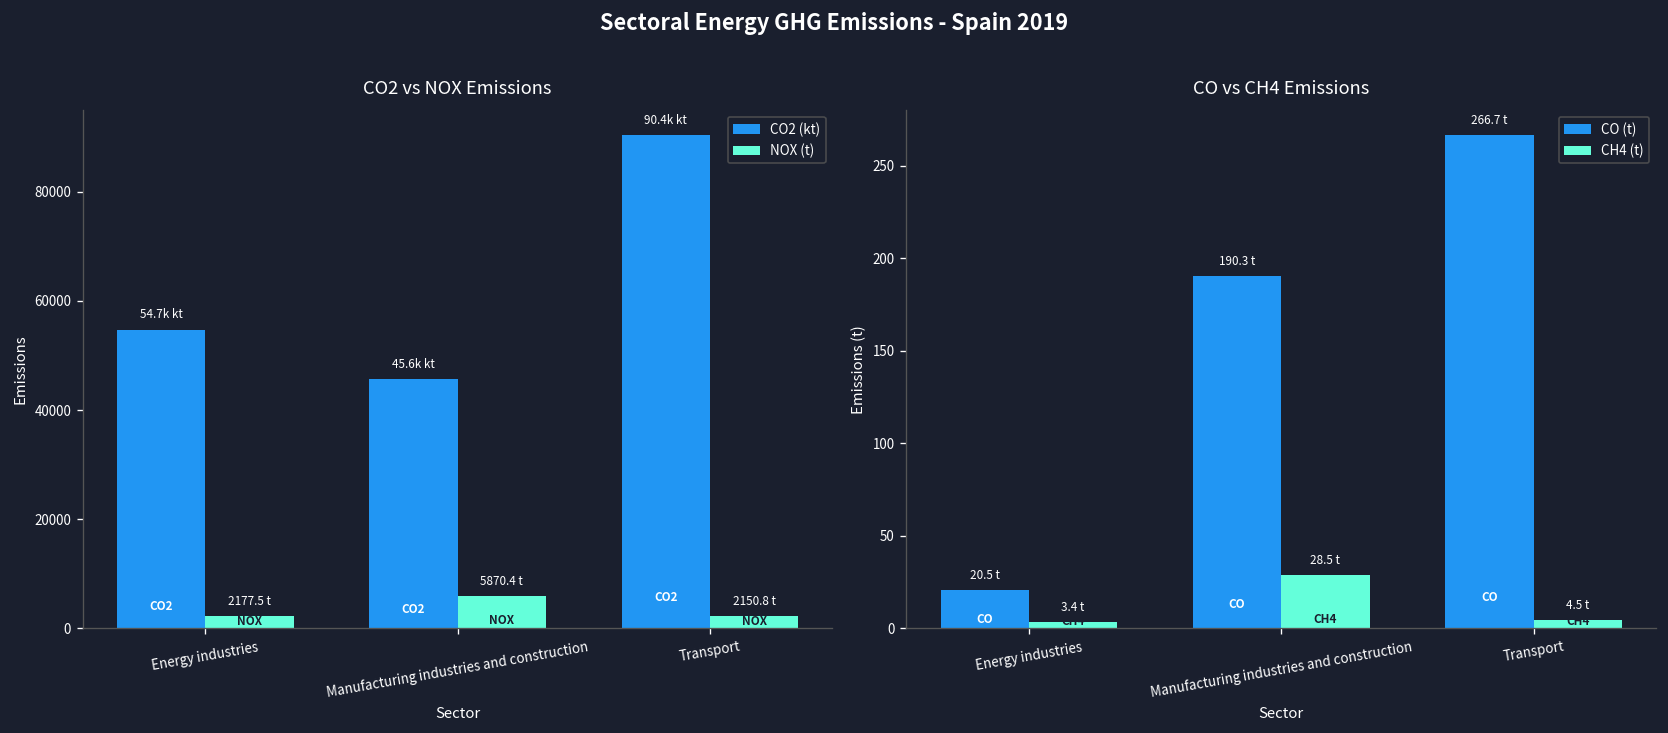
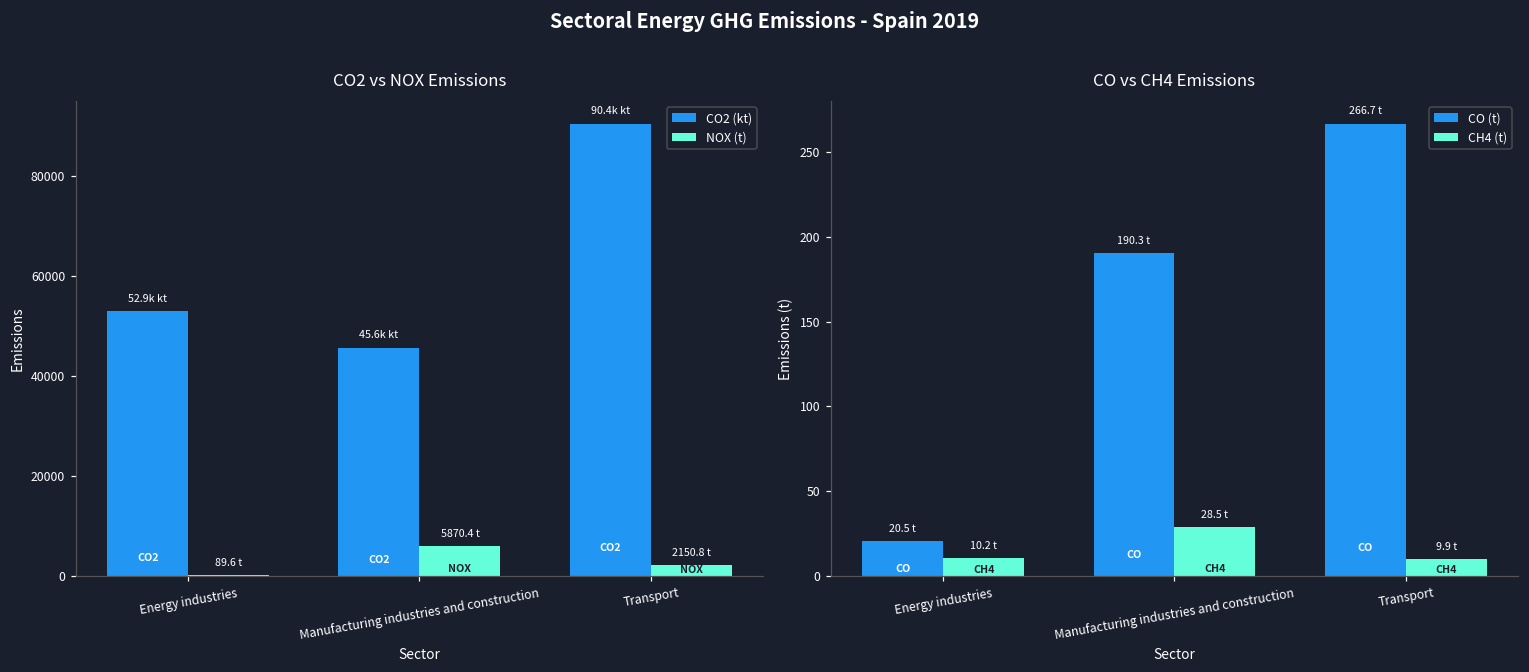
CO2 vs NOX Emissions, CO2 (kt), Energy industries: 54.7k -> 52.9k
CO2 vs NOX Emissions, NOX (t), Energy industries: 2177.5 -> 89.6
CO vs CH4 Emissions, CH4 (t), Energy industries: 3.4 -> 10.2
CO vs CH4 Emissions, CH4 (t), Transport: 4.5 -> 9.9
